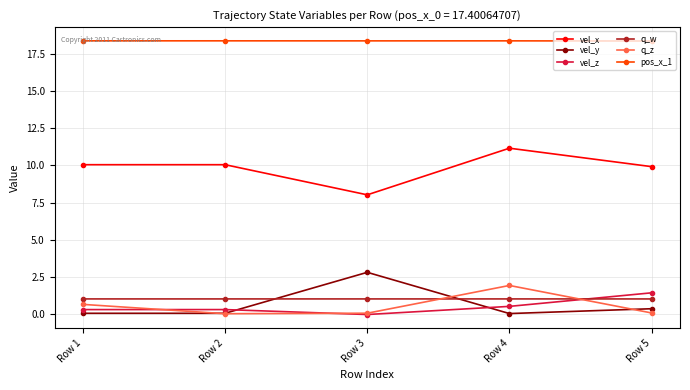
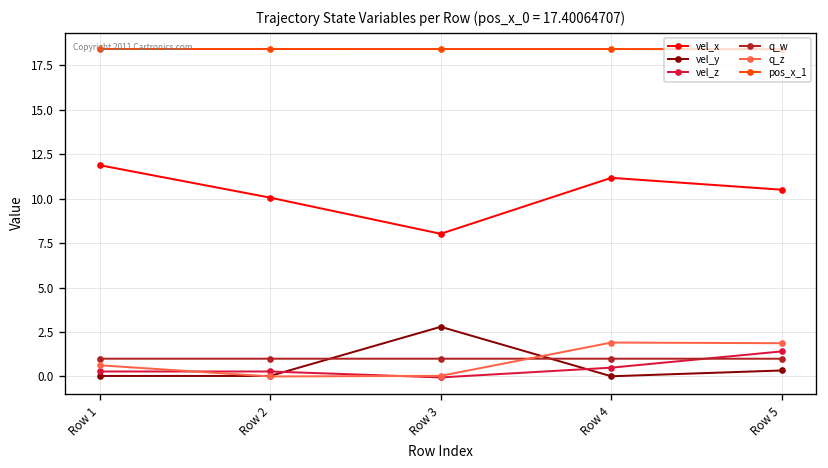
vel_x, Row 1: 10.1 -> 11.9
vel_x, Row 5: 9.9 -> 10.5
q_z, Row 5: 0.1 -> 1.9
